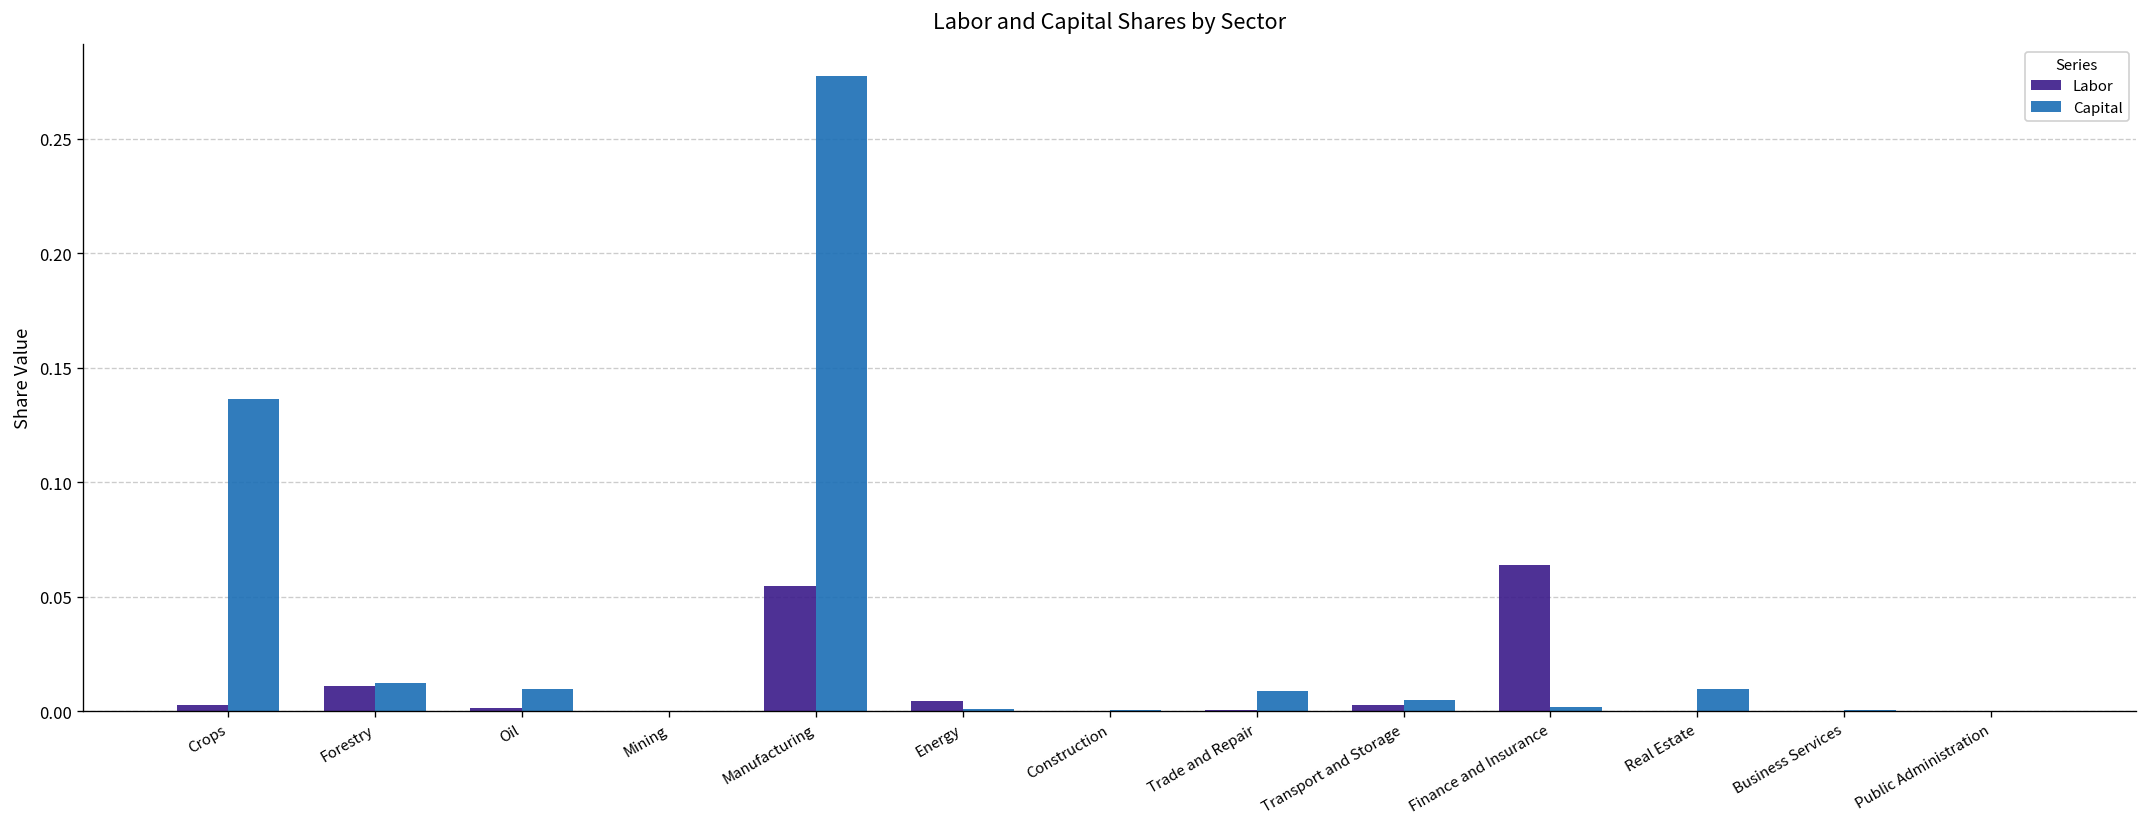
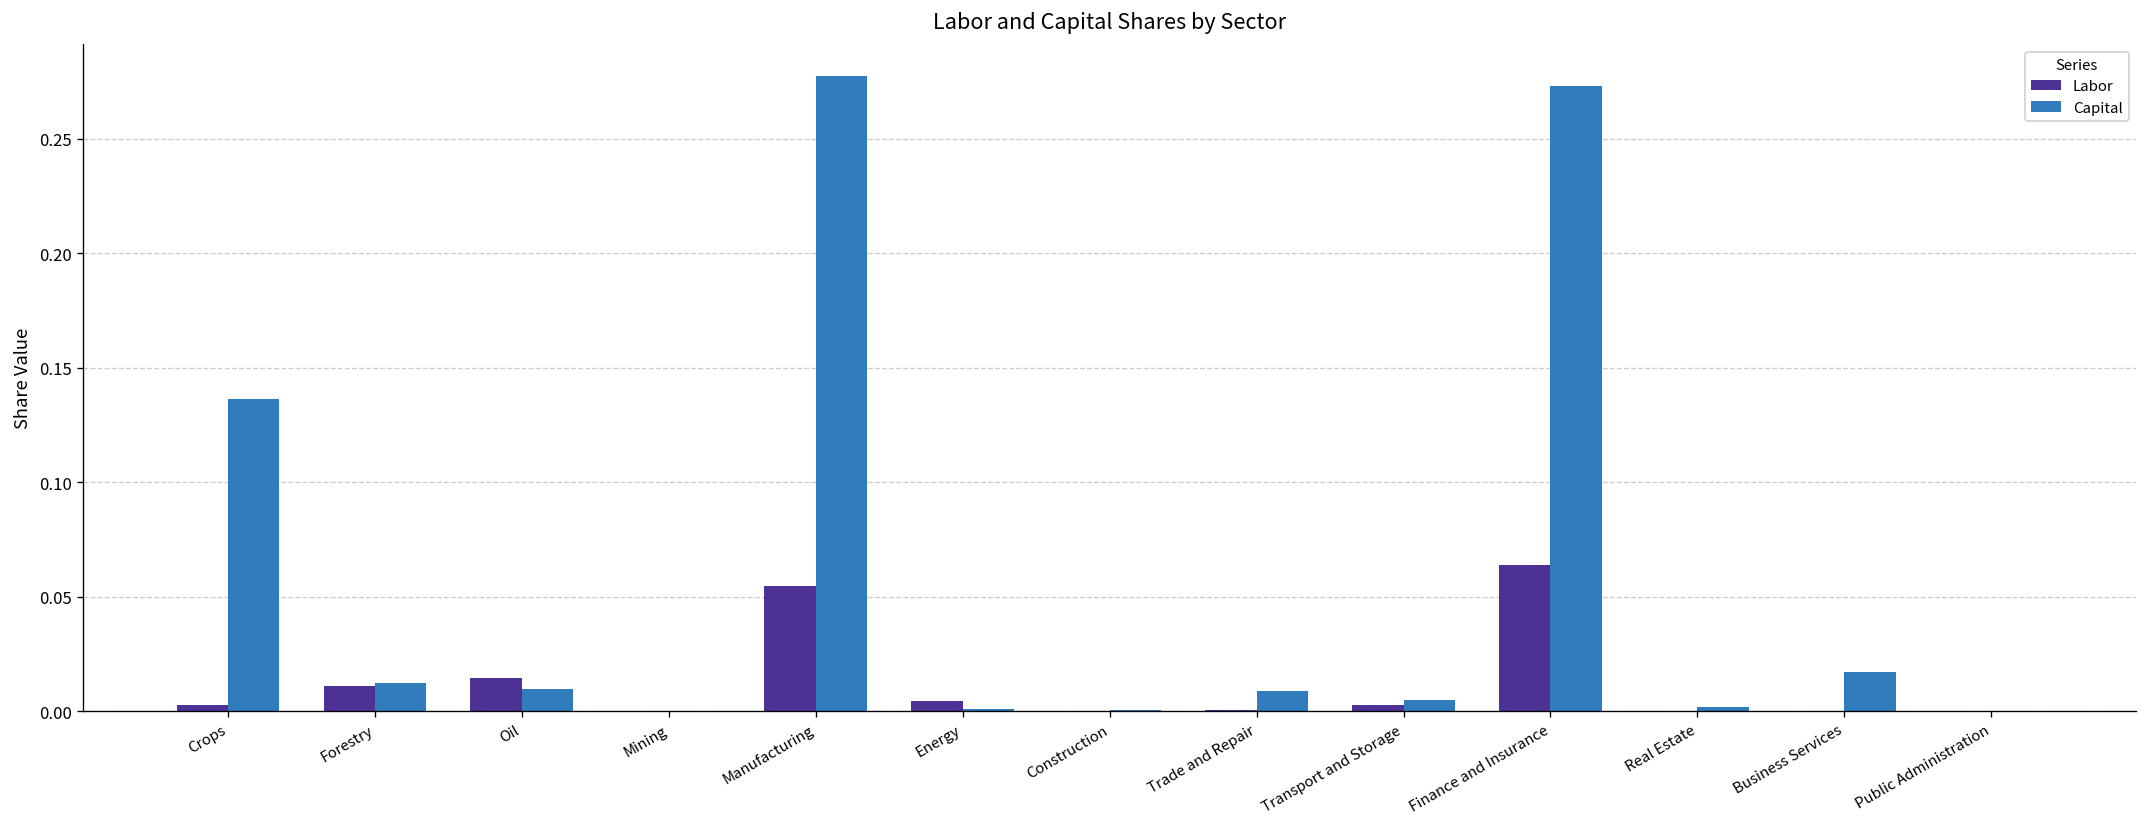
Labor, Oil: 0.001 -> 0.015
Capital, Finance and Insurance: 0.002 -> 0.273
Capital, Real Estate: 0.010 -> 0.002
Capital, Business Services: 0.000 -> 0.017
